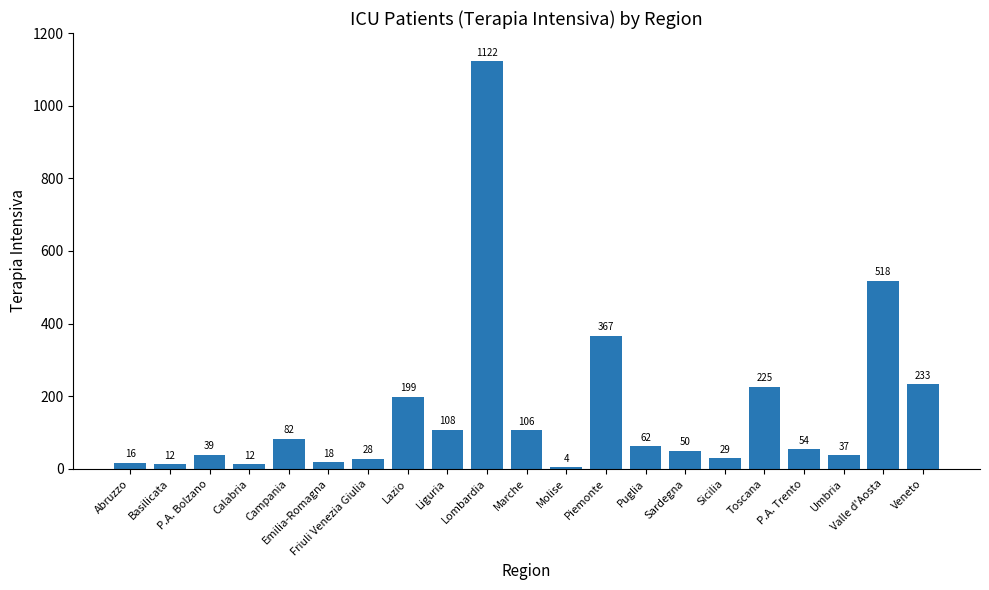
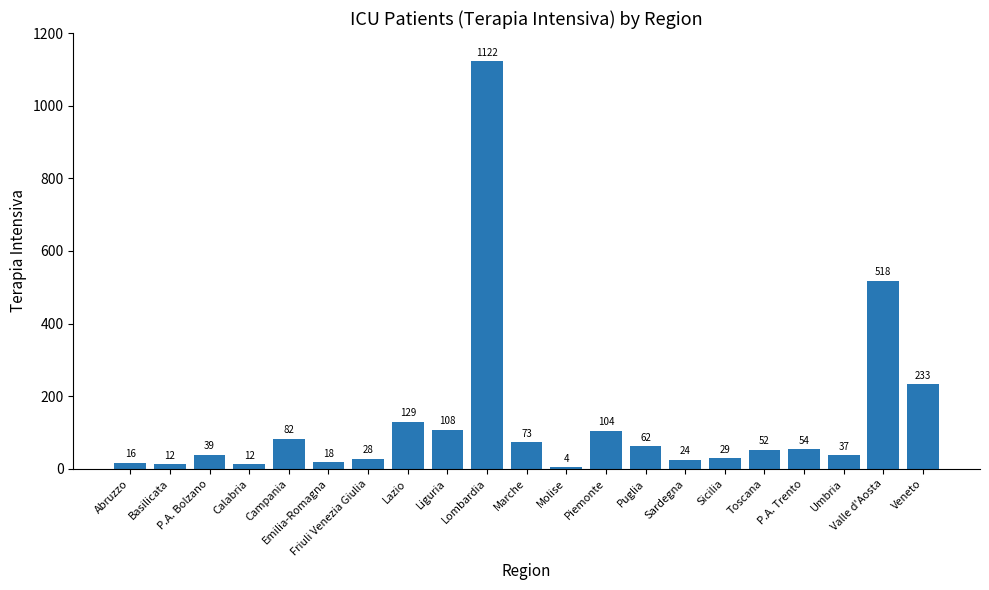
Lazio: 199 -> 129
Marche: 106 -> 73
Piemonte: 367 -> 104
Sardegna: 50 -> 24
Toscana: 225 -> 52
